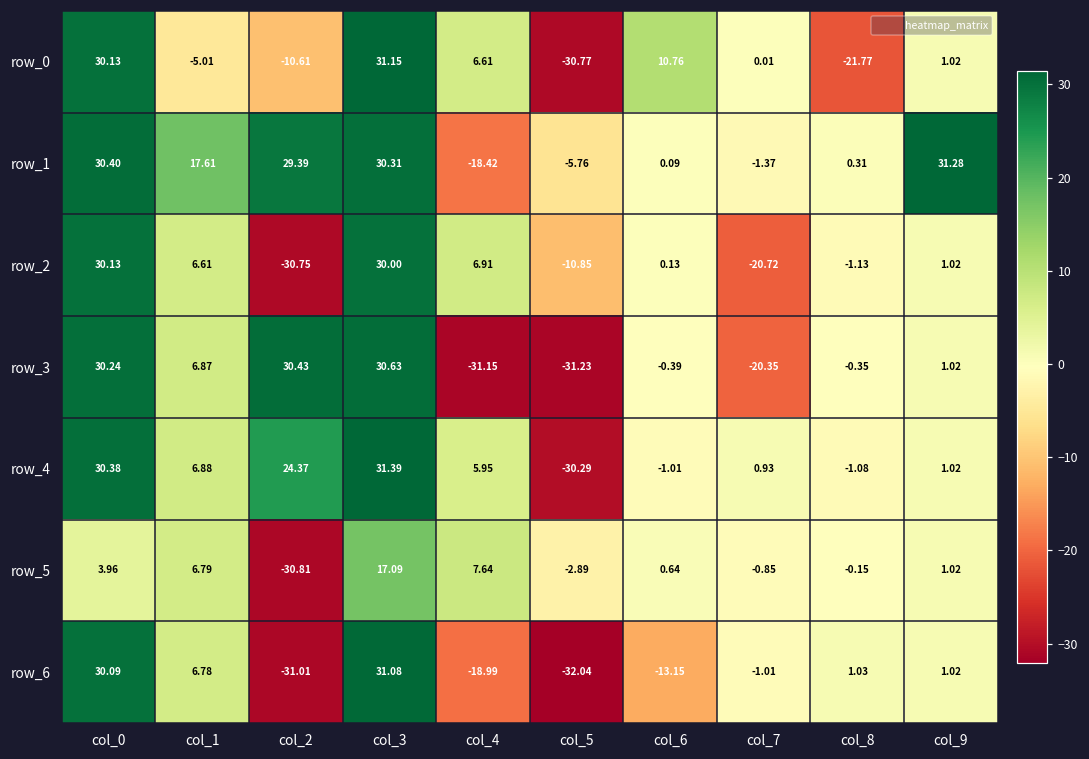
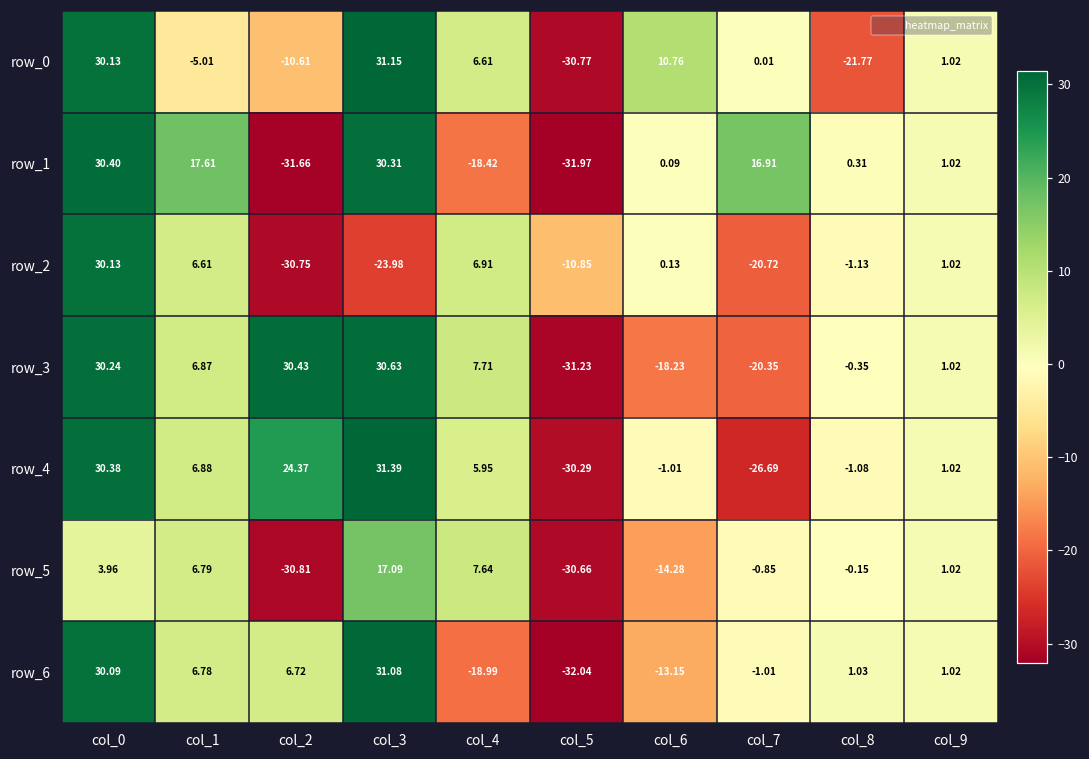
row_1, col_2: 29.39 -> -31.66
row_1, col_5: -5.76 -> -31.97
row_1, col_7: -1.37 -> 16.91
row_1, col_9: 31.28 -> 1.02
row_2, col_3: 30.00 -> -23.98
row_3, col_4: -31.15 -> 7.71
row_3, col_6: -0.39 -> -18.23
row_4, col_7: 0.93 -> -26.69
row_5, col_5: -2.89 -> -30.66
row_5, col_6: 0.64 -> -14.28
row_6, col_2: -31.01 -> 6.72
